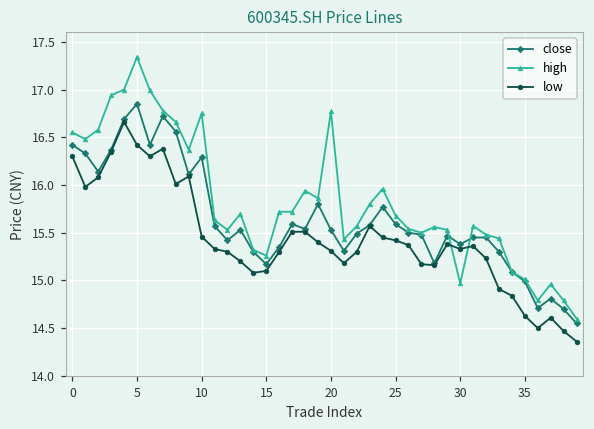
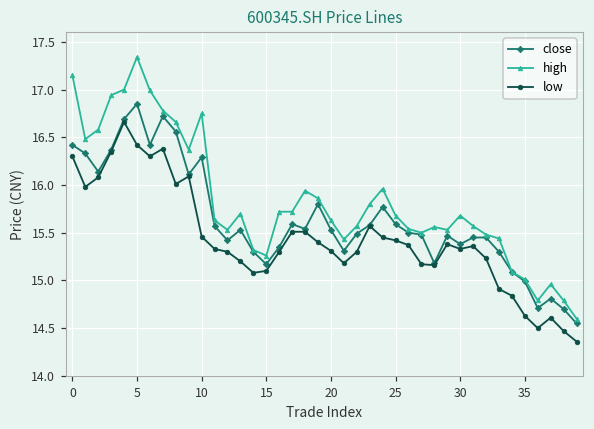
high, 0: 16.6 -> 17.2
high, 20: 16.8 -> 15.6
high, 30: 15.0 -> 15.7
